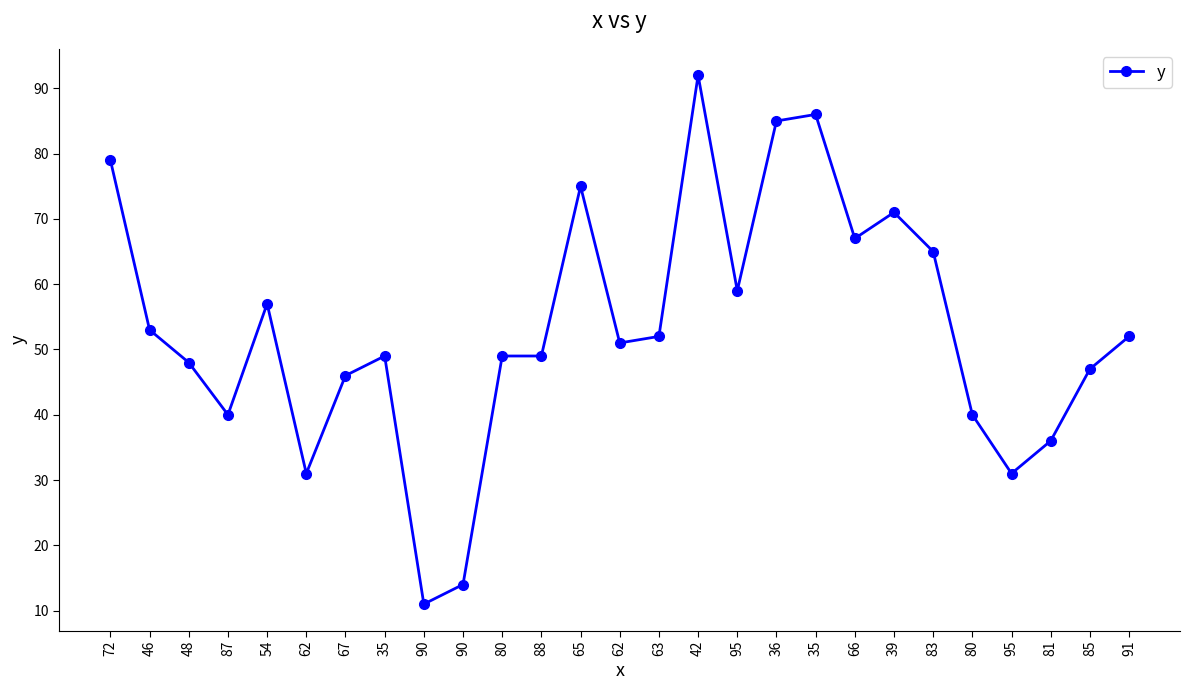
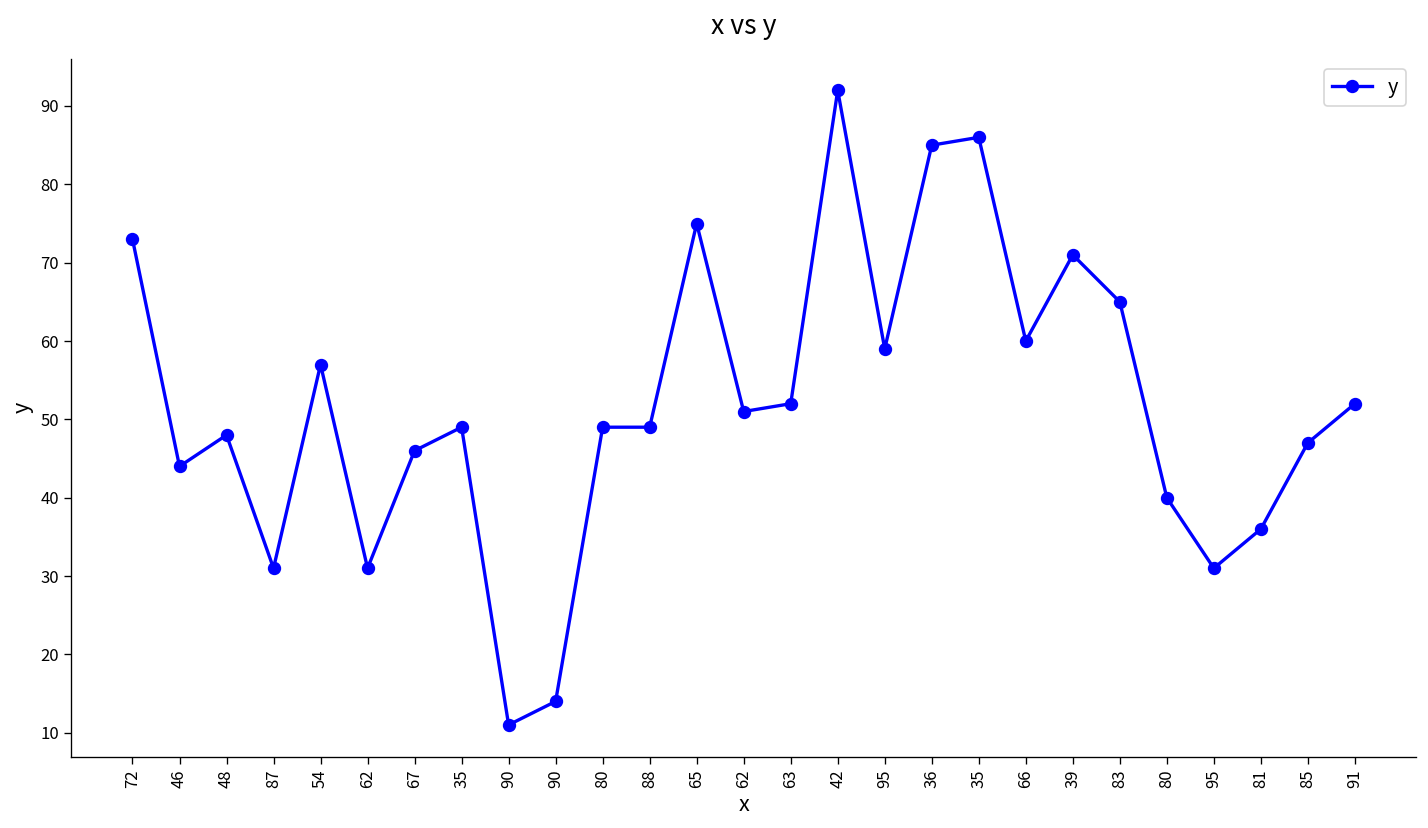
72: 79 -> 73
46: 53 -> 44
87: 40 -> 31
66: 67 -> 60
